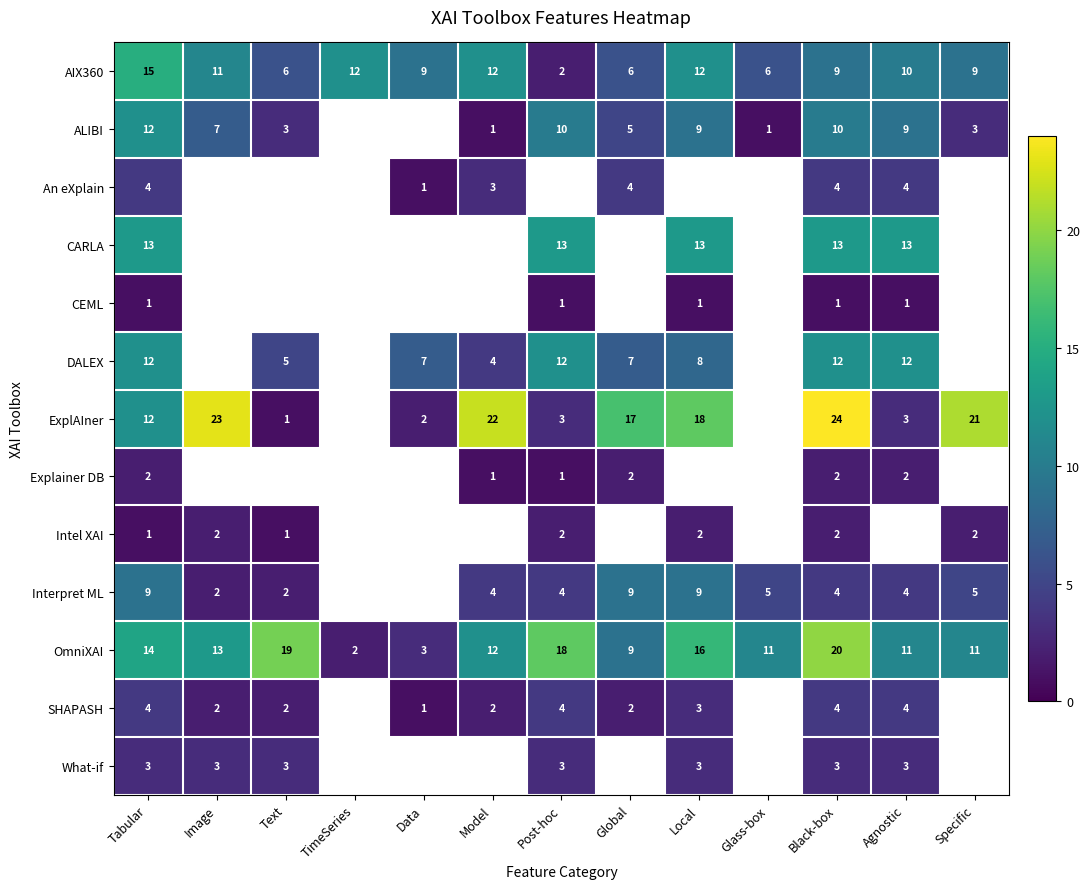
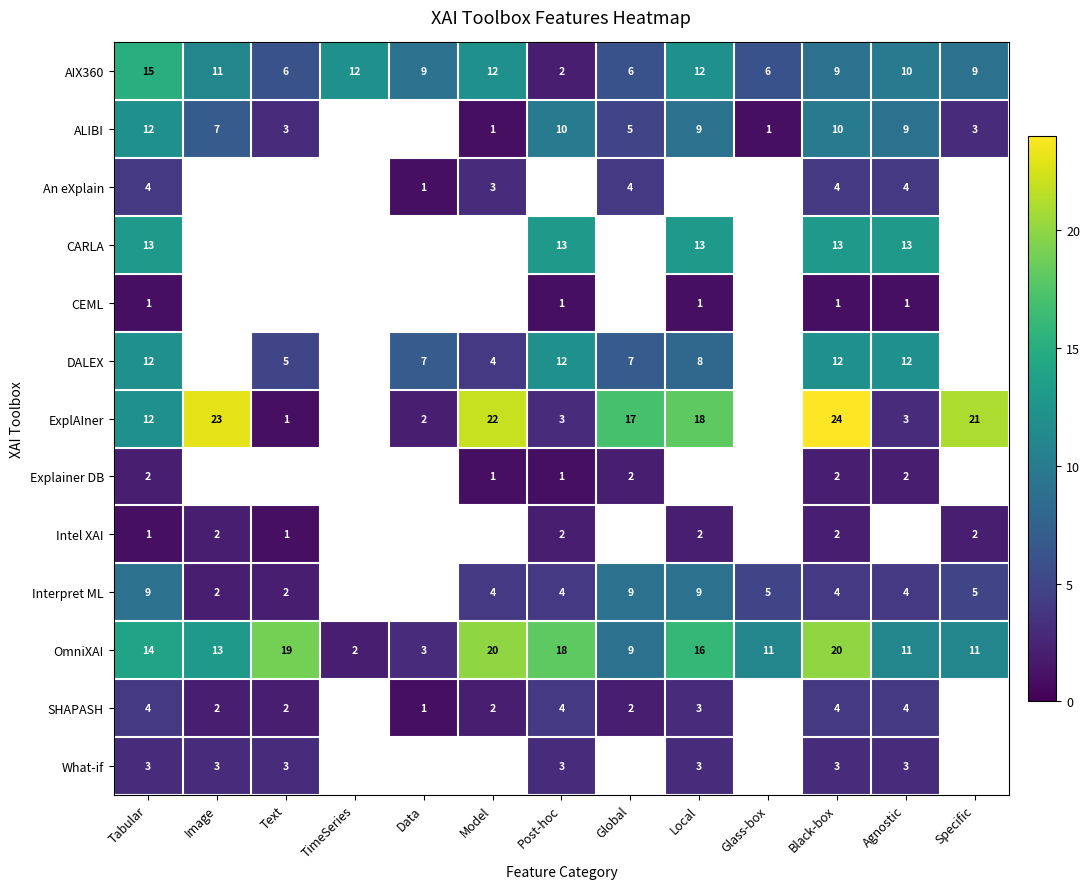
OmniXAI, Model: 12 -> 20
